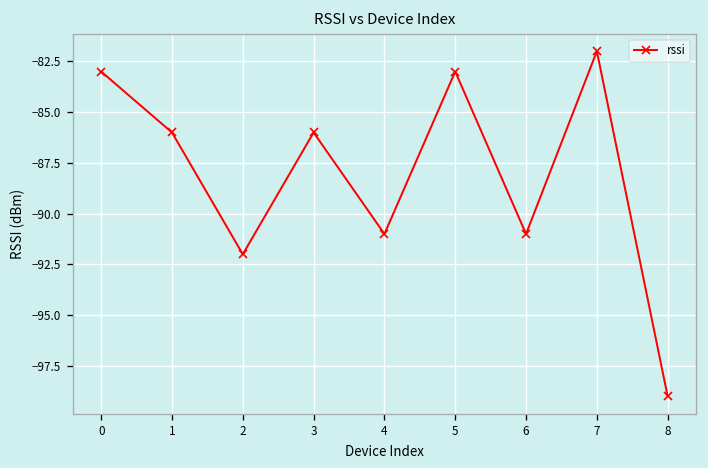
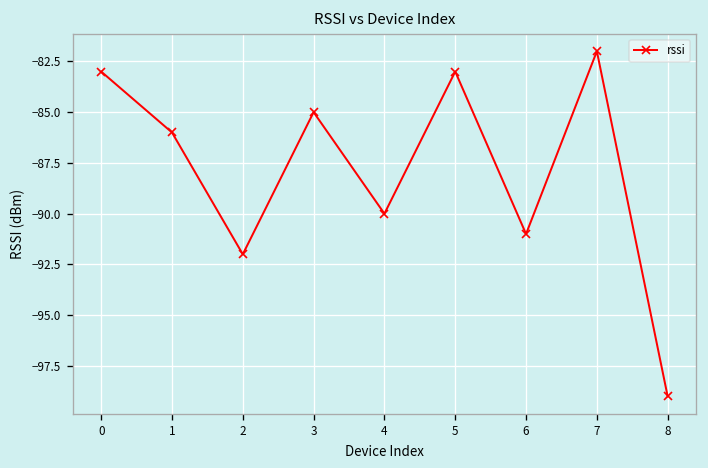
3: -86 -> -85
4: -91 -> -90
